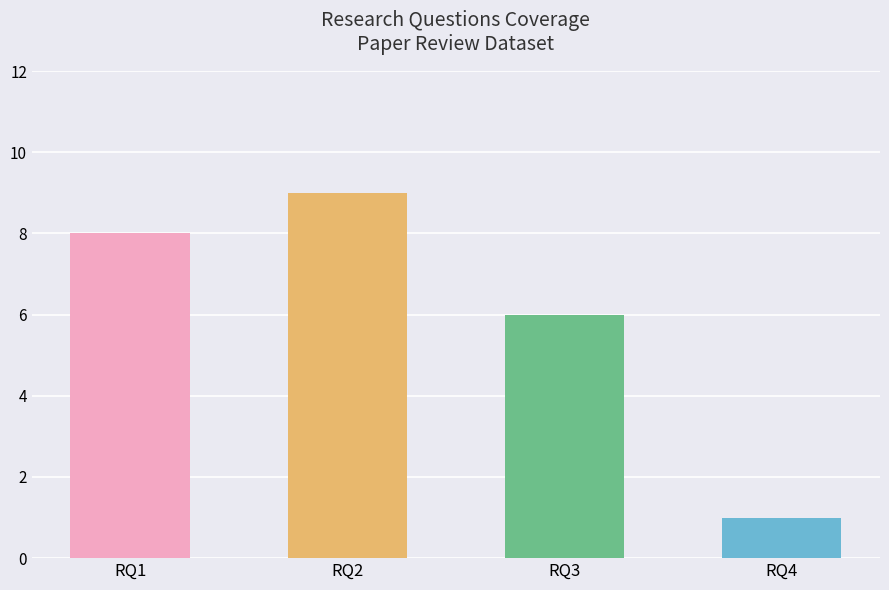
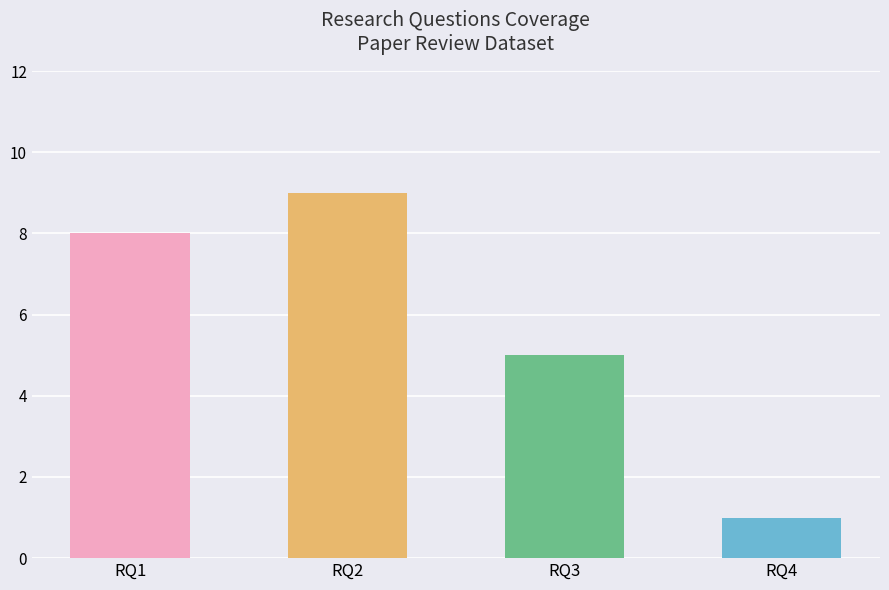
RQ3: 6 -> 5
